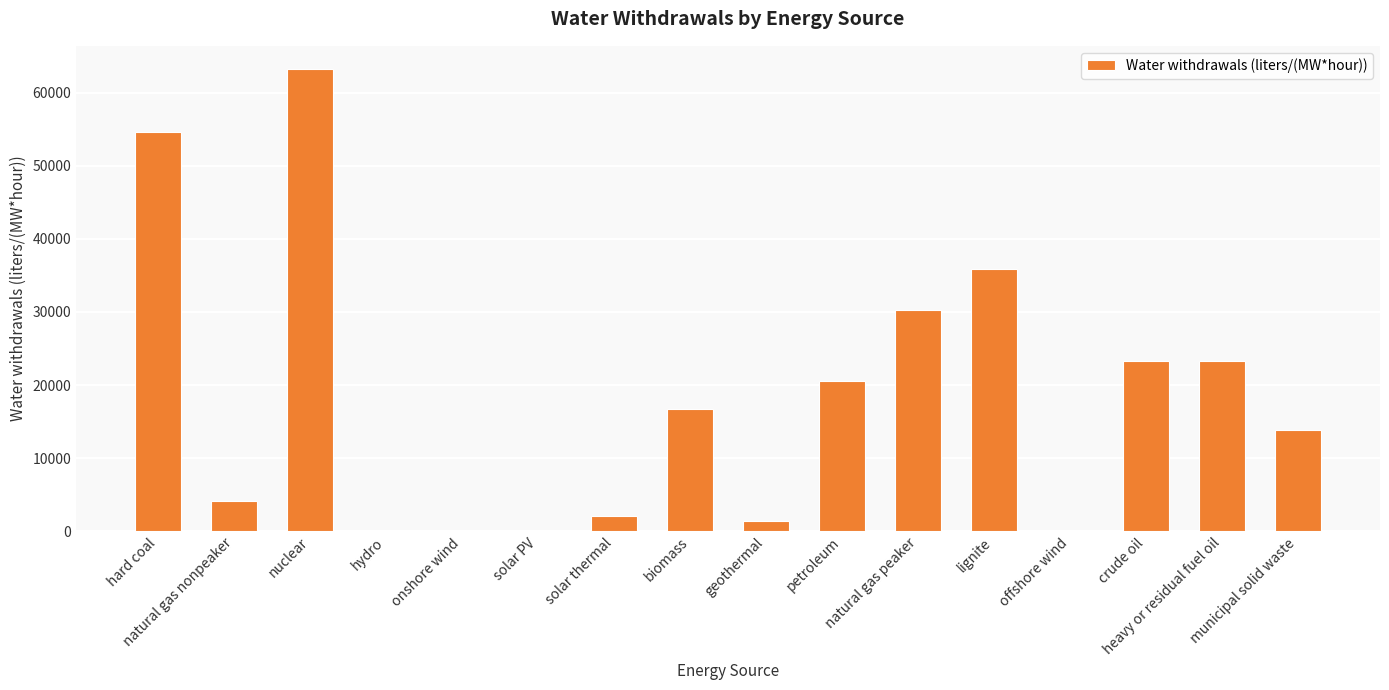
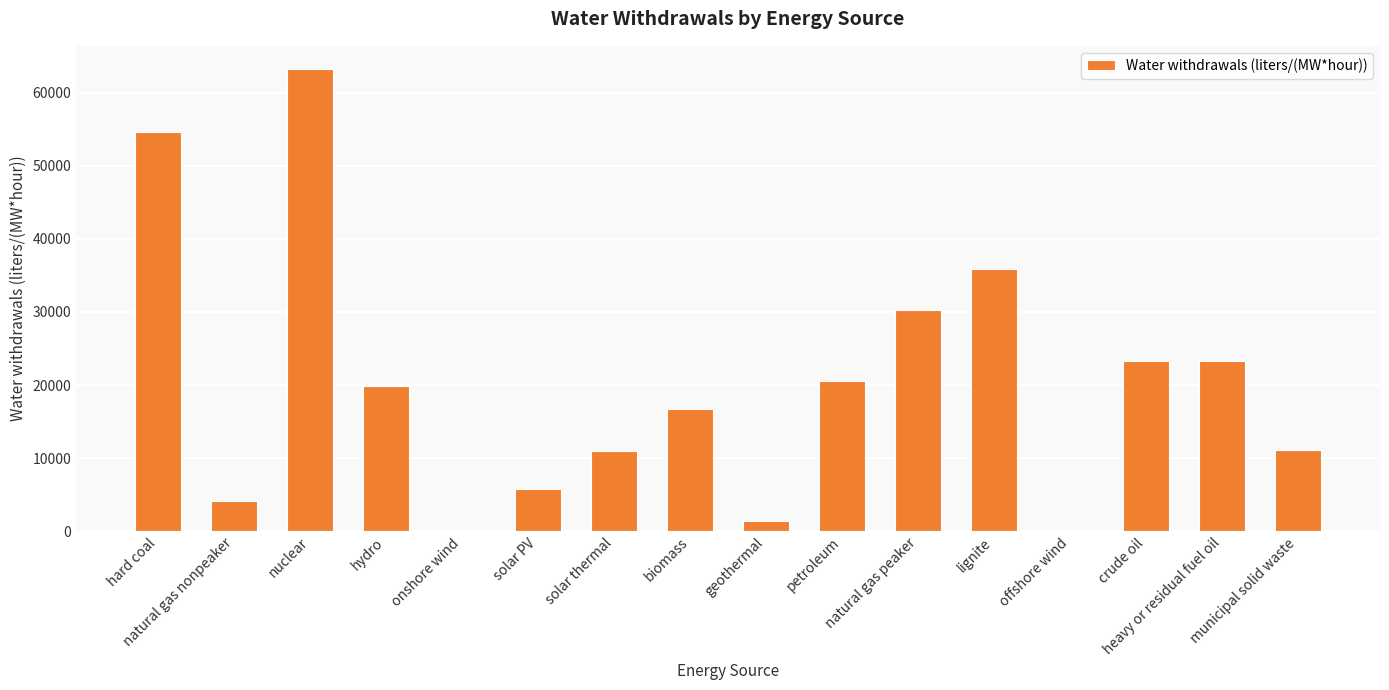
hydro: 0 -> 20000
solar PV: 0 -> 6000
solar thermal: 2000 -> 11000
municipal solid waste: 14000 -> 11000
